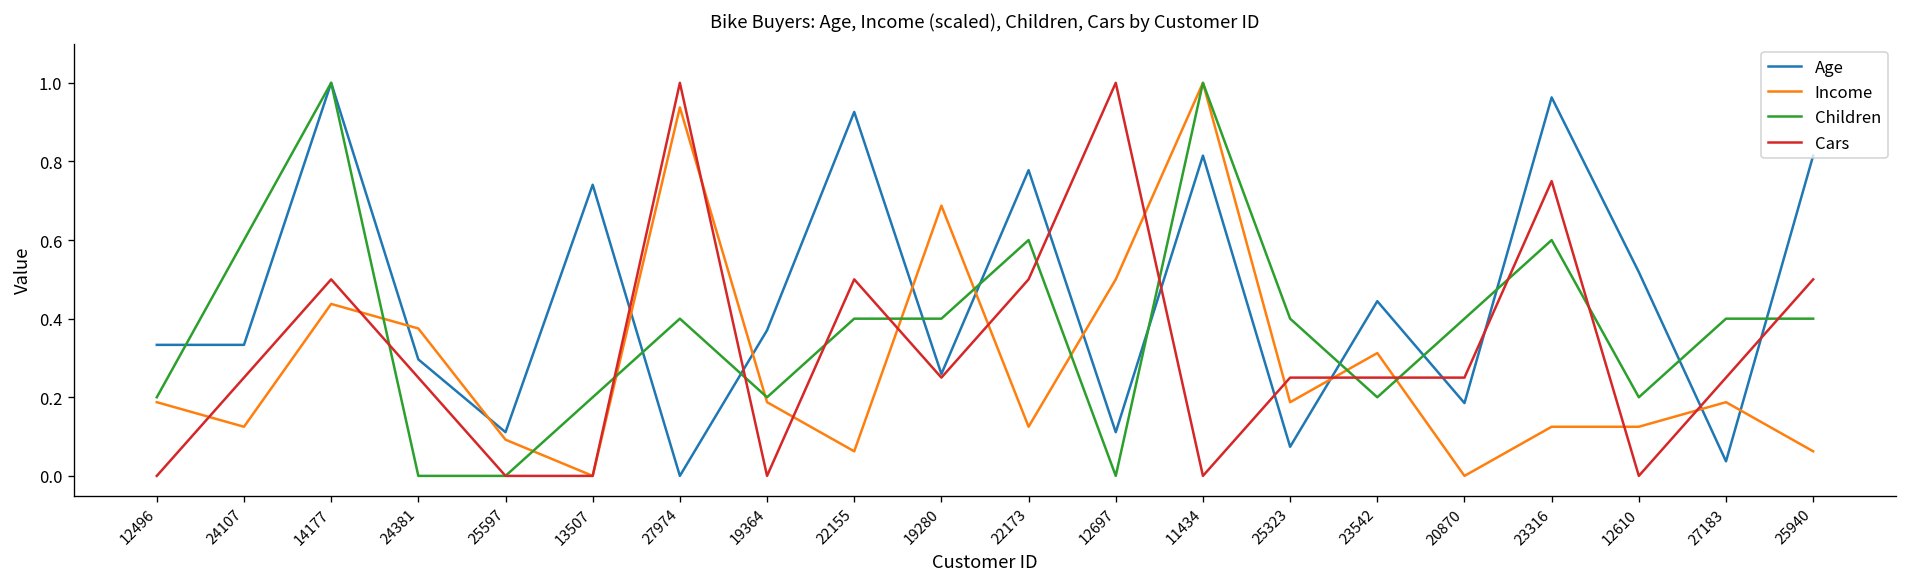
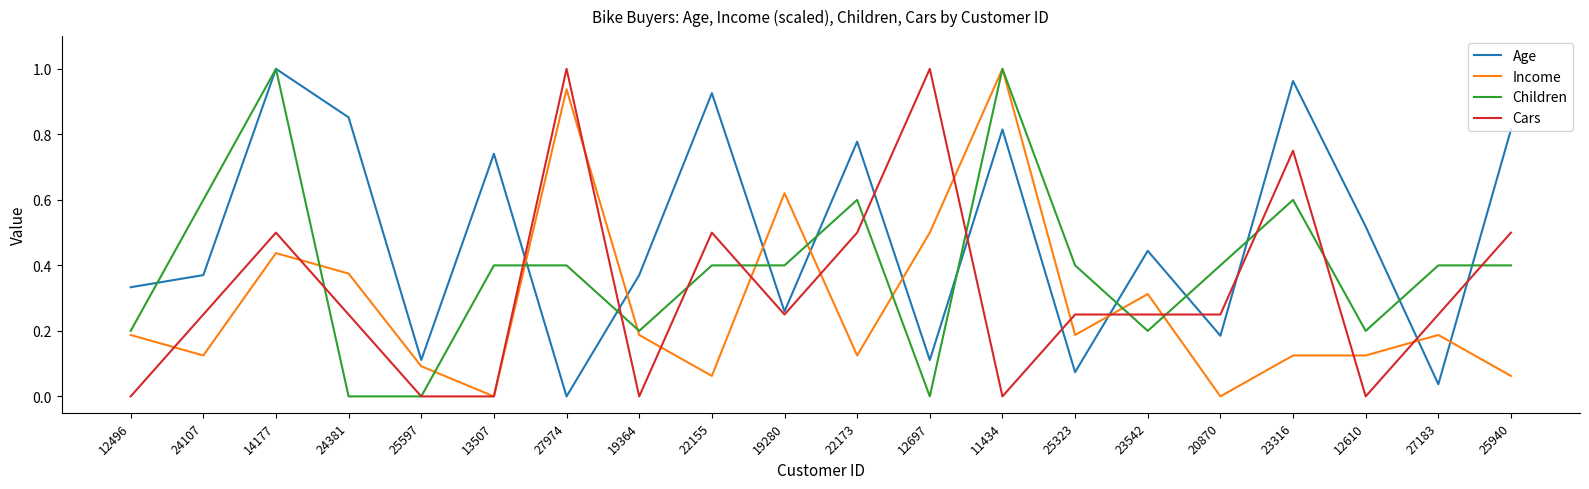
Age, 24107: 0.33 -> 0.37
Age, 24381: 0.30 -> 0.85
Children, 13507: 0.20 -> 0.40
Income, 19280: 0.69 -> 0.62
